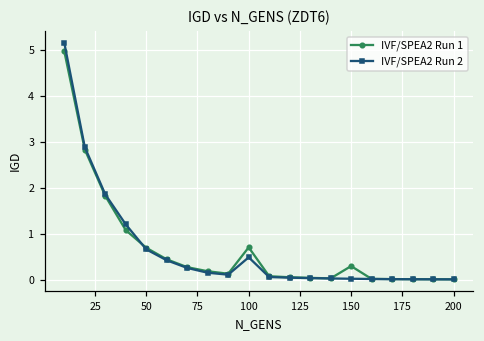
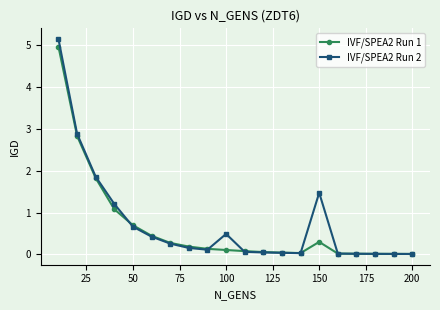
IVF/SPEA2 Run 1, 100: 0.7 -> 0.1
IVF/SPEA2 Run 2, 150: 0.0 -> 1.5
